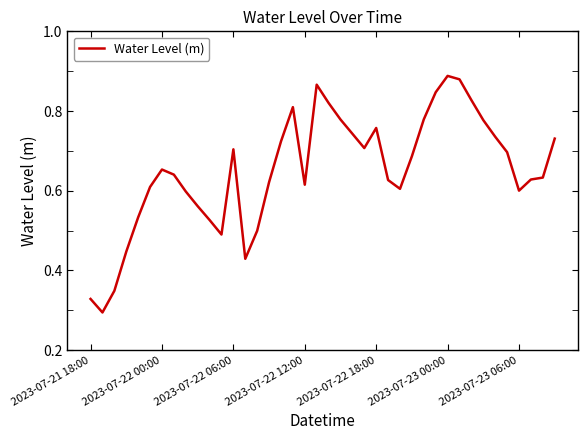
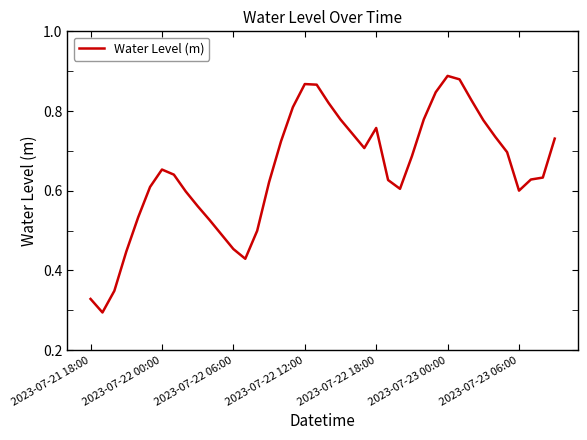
2023-07-22 06:00: 0.70 -> 0.45
2023-07-22 12:00: 0.62 -> 0.87
